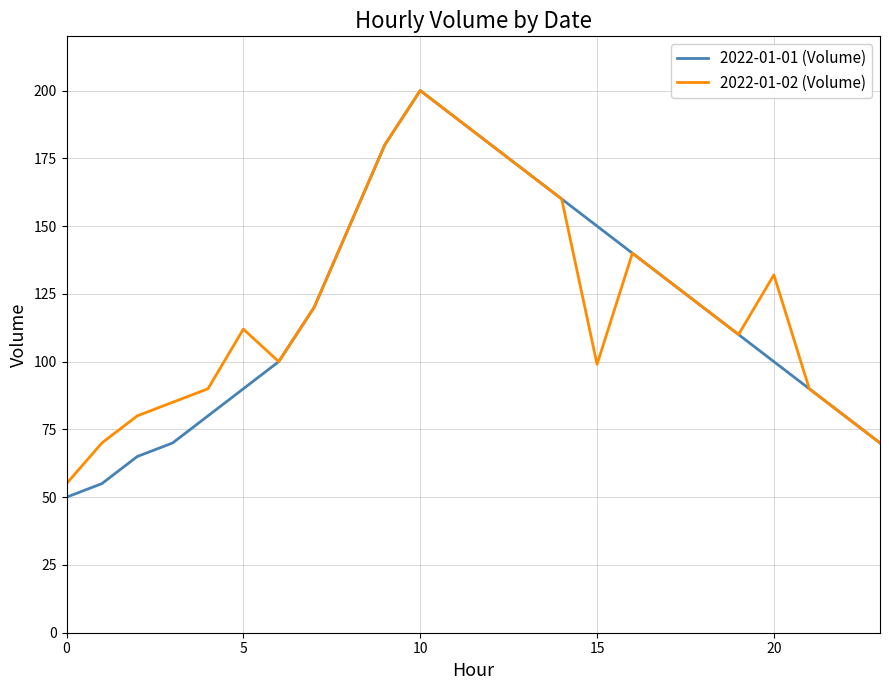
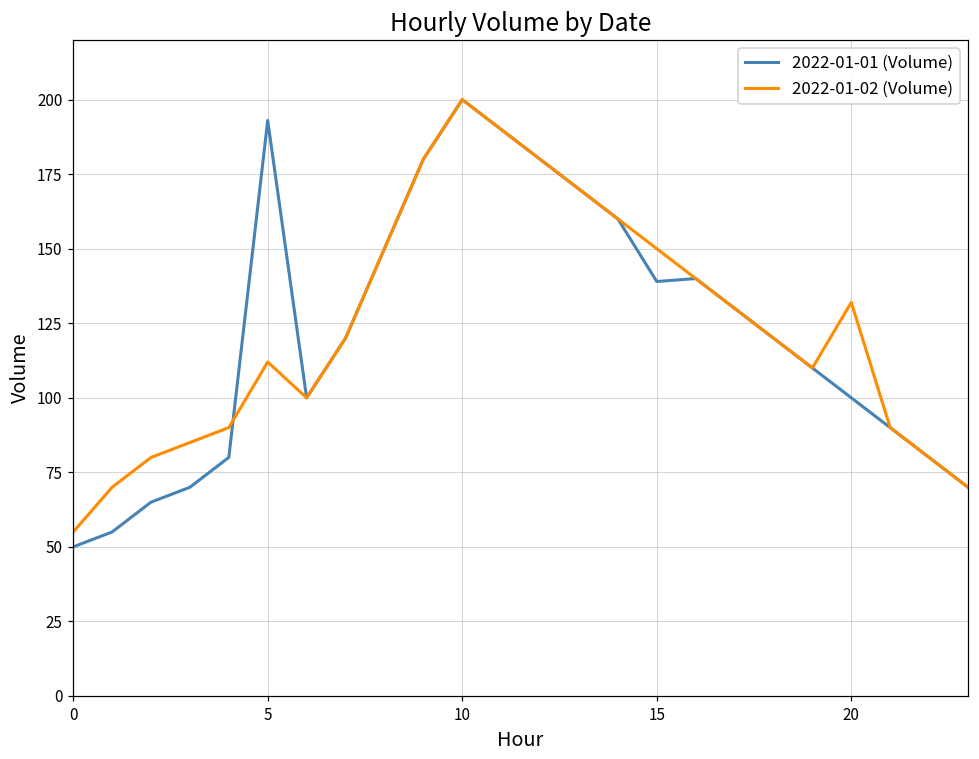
2022-01-01 (Volume), 5: 90 -> 193
2022-01-01 (Volume), 15: 150 -> 139
2022-01-02 (Volume), 15: 99 -> 150
